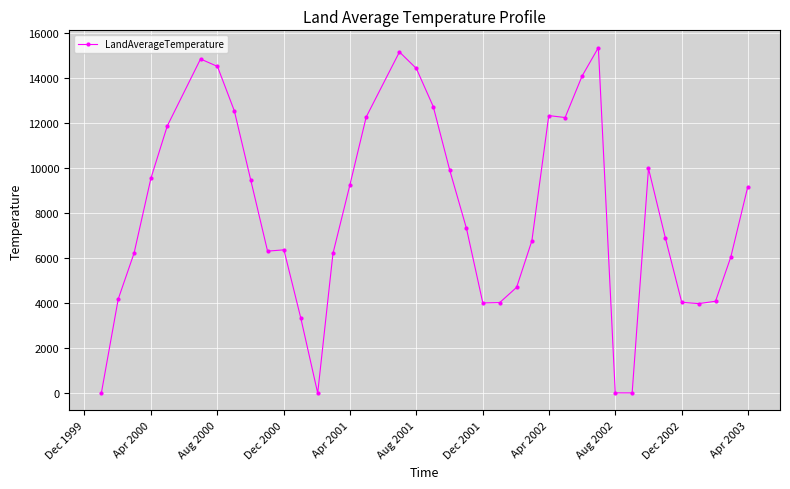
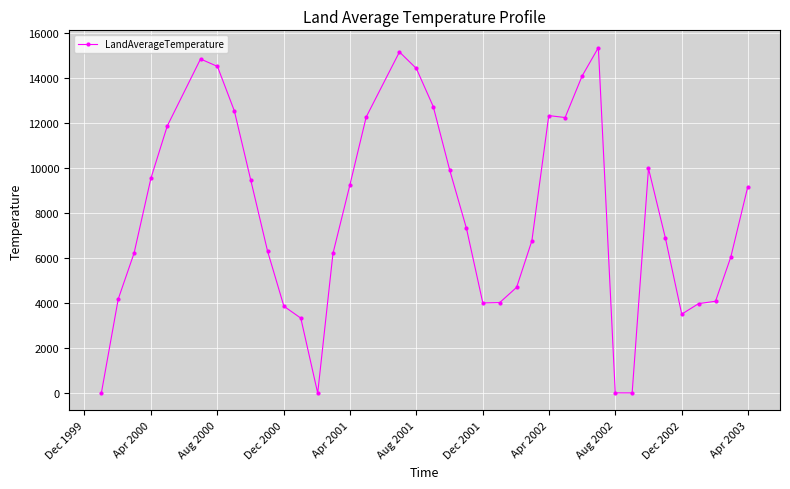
Dec 2000: 6400 -> 3900
Dec 2002: 4000 -> 3500
